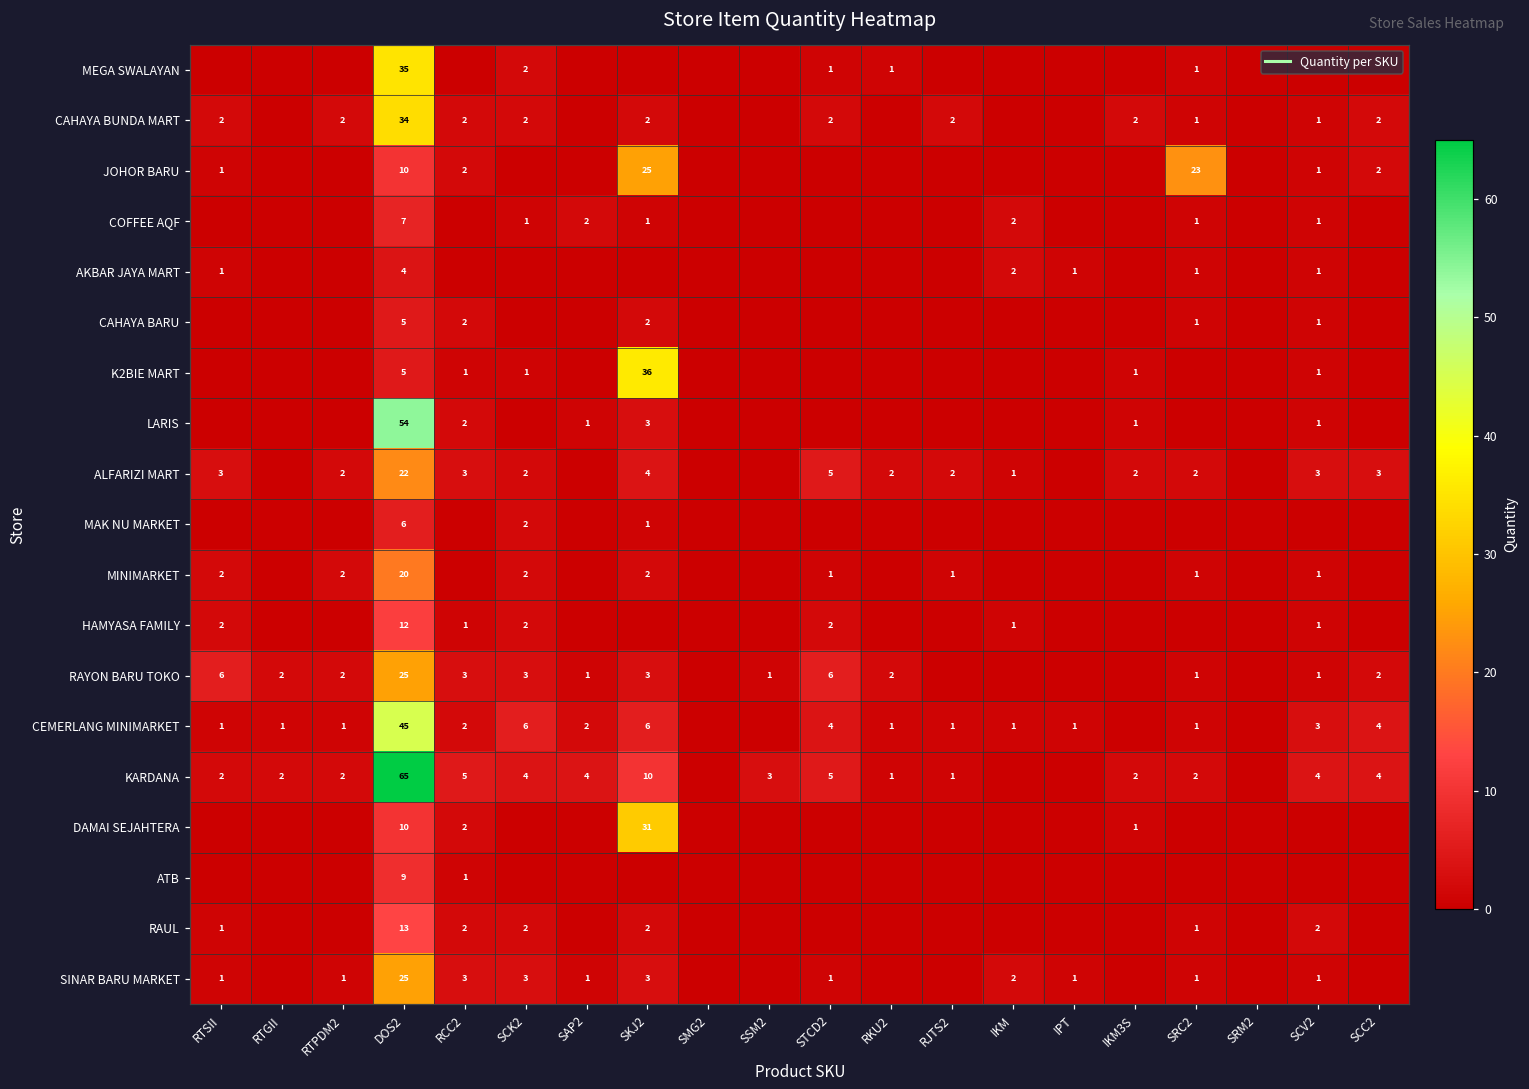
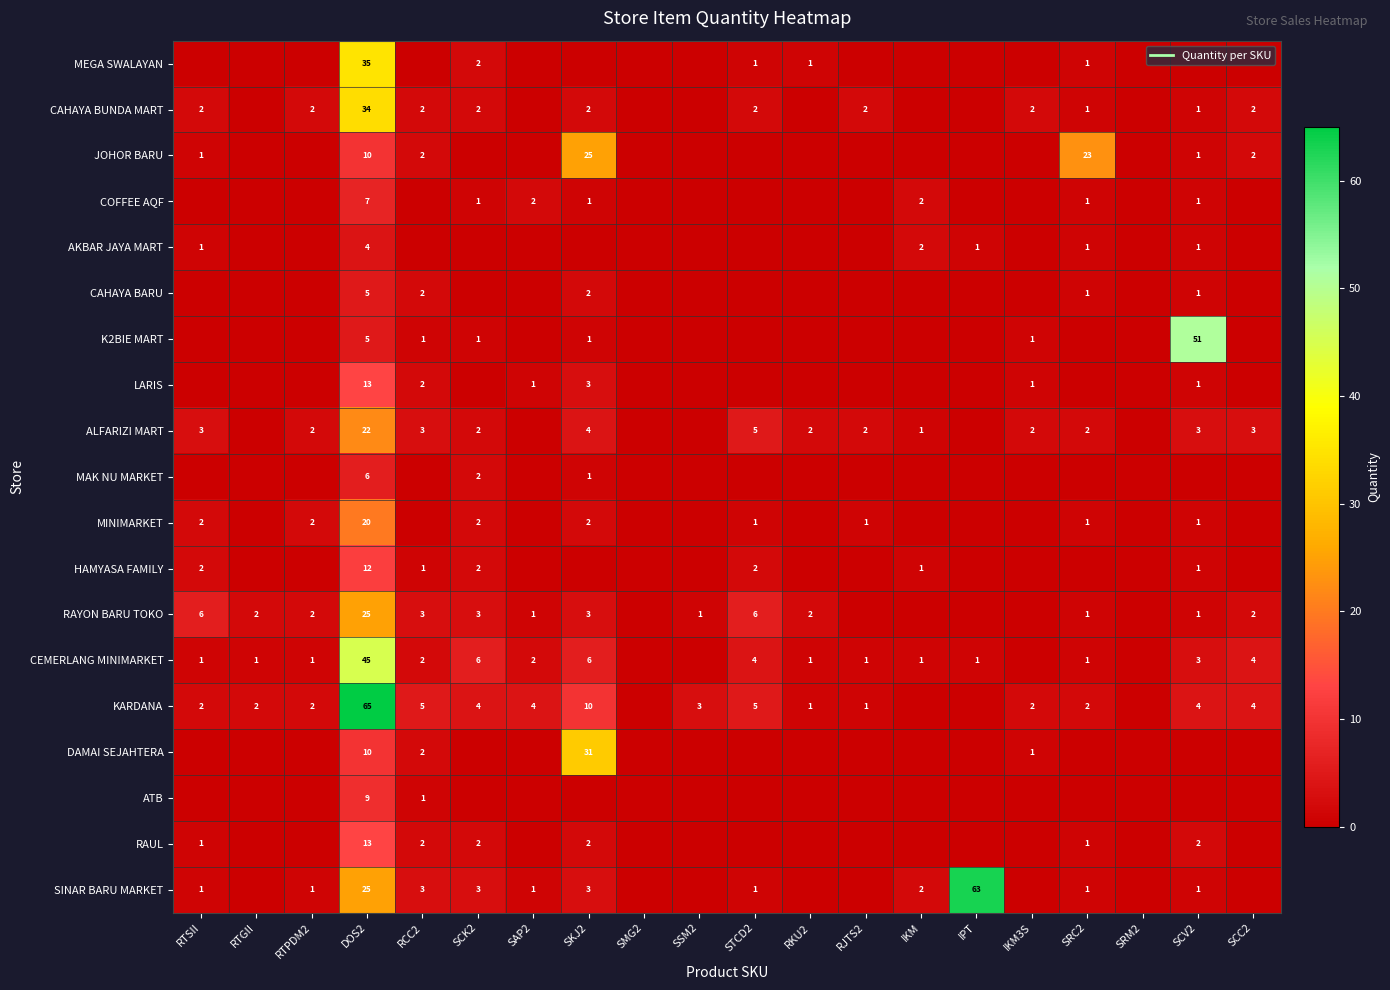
K2BIE MART, SKJ2: 36 -> 1
K2BIE MART, SCV2: 1 -> 51
LARIS, DOS2: 54 -> 13
SINAR BARU MARKET, IPT: 1 -> 63
